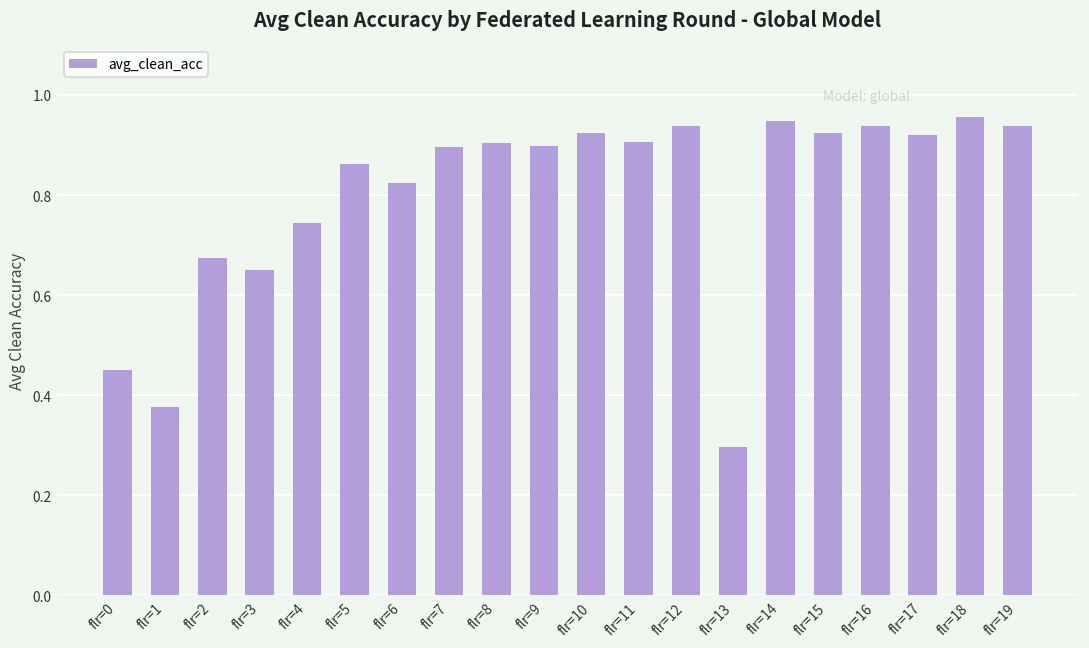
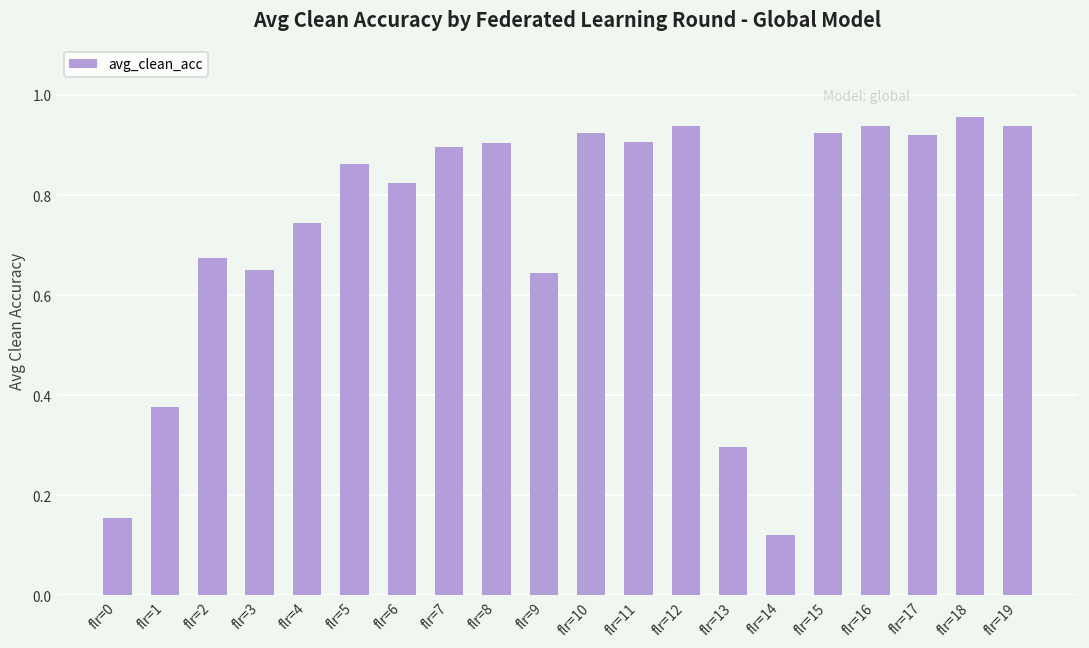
flr=0: 0.45 -> 0.15
flr=9: 0.90 -> 0.64
flr=14: 0.95 -> 0.12
